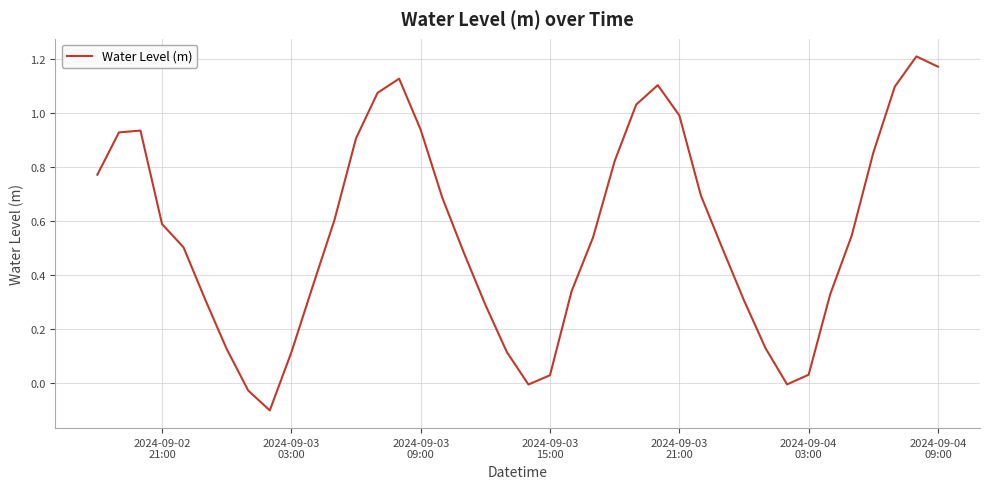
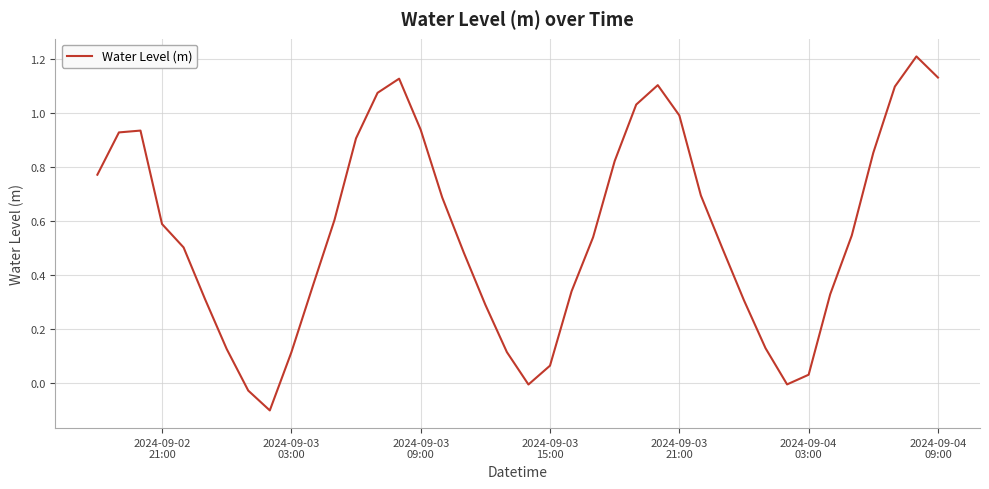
2024-09-03 15:00: 0.03 -> 0.06
2024-09-04 09:00: 1.17 -> 1.13
